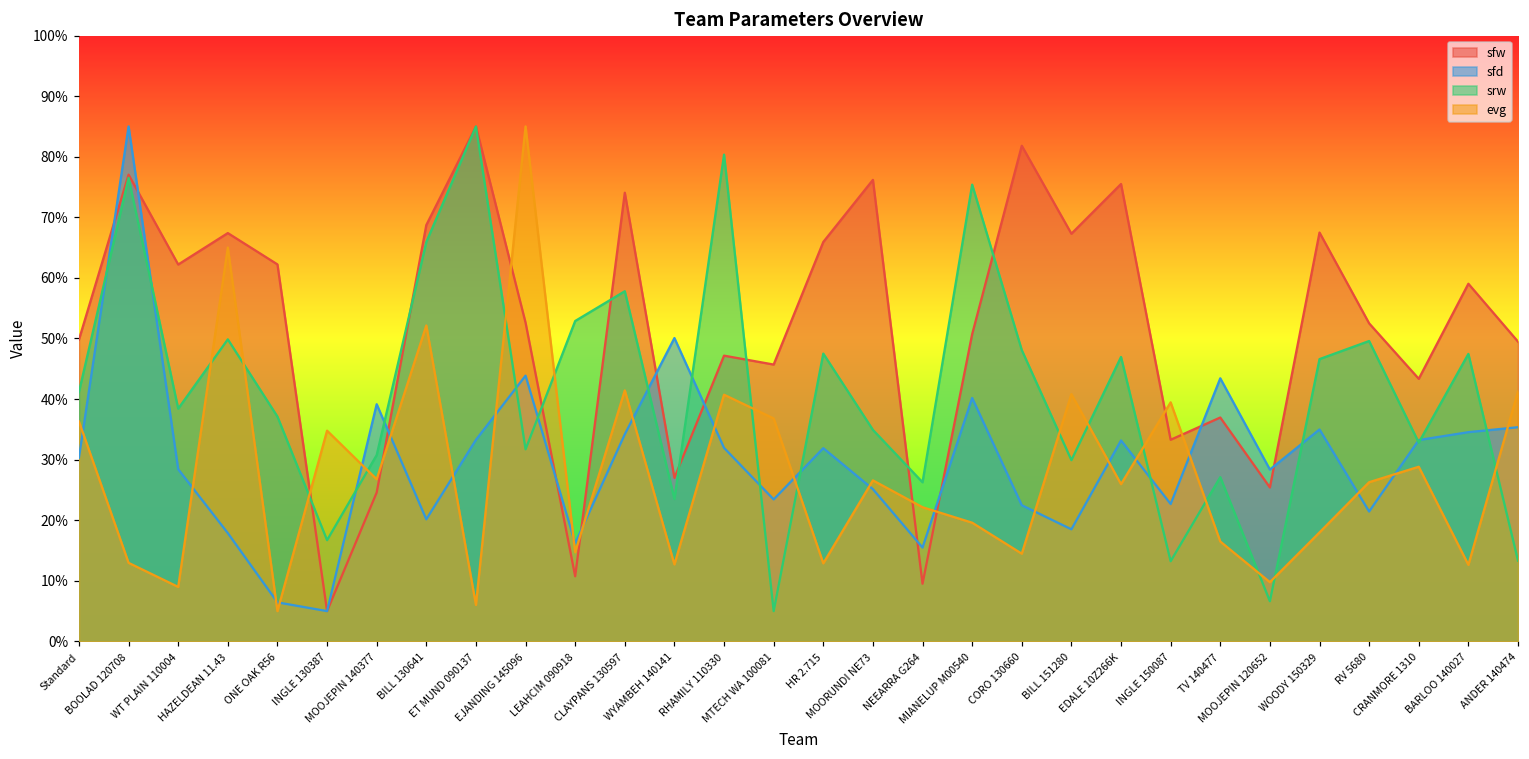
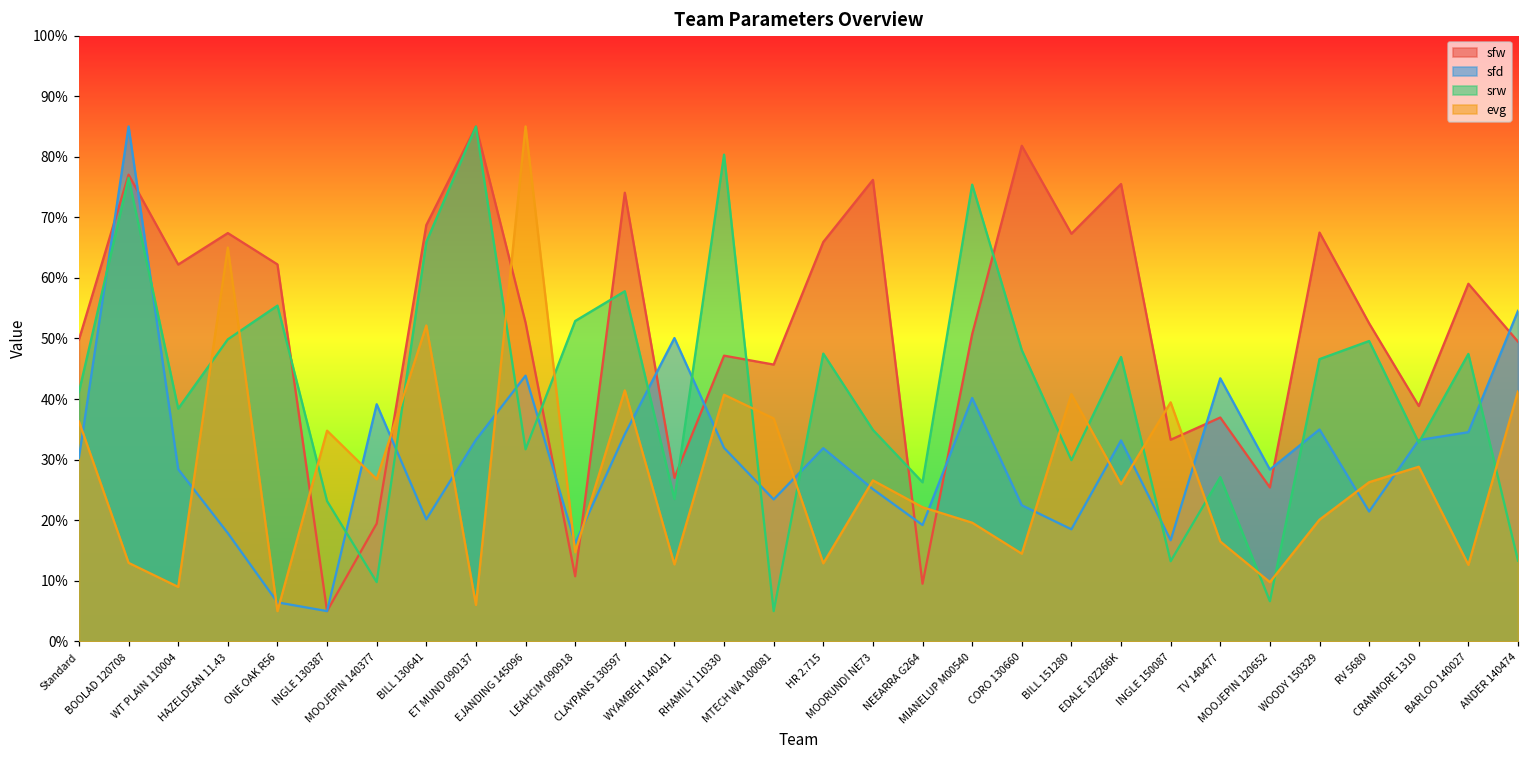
srw, ONE OAK R56: 37% -> 55%
srw, INGLE 130387: 17% -> 23%
sfw, MOOJEPIN 140377: 25% -> 19%
srw, MOOJEPIN 140377: 31% -> 10%
sfd, NEEARRA G264: 15% -> 19%
sfd, INGLE 150087: 23% -> 17%
evg, WOODY 150329: 18% -> 20%
sfw, CRANMORE 1310: 43% -> 39%
sfd, ANDER 140474: 35% -> 55%
